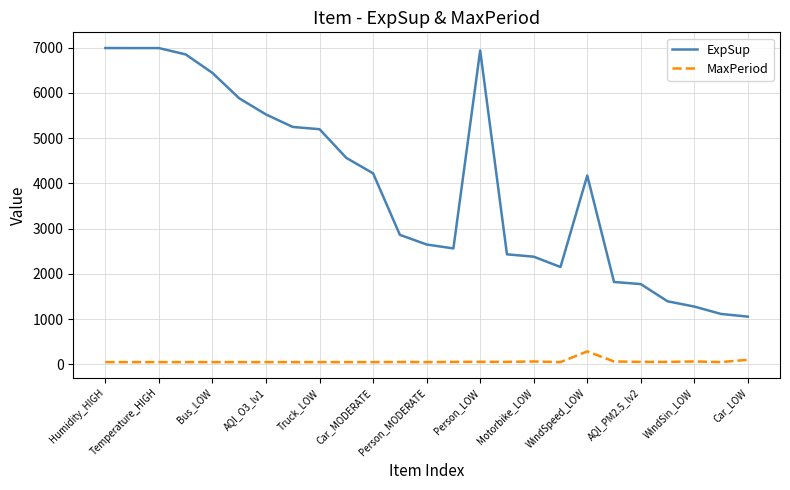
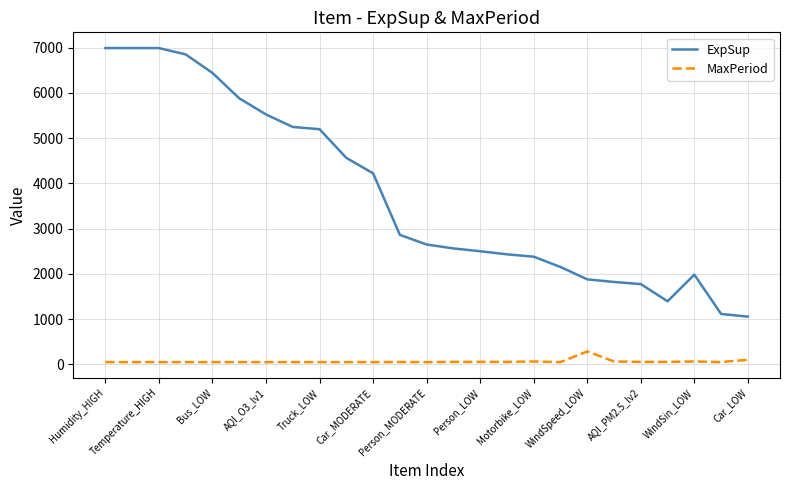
ExpSup, Person_LOW: 6900 -> 2500
ExpSup, WindSpeed_LOW: 4200 -> 1900
ExpSup, WindSin_LOW: 1300 -> 2000
